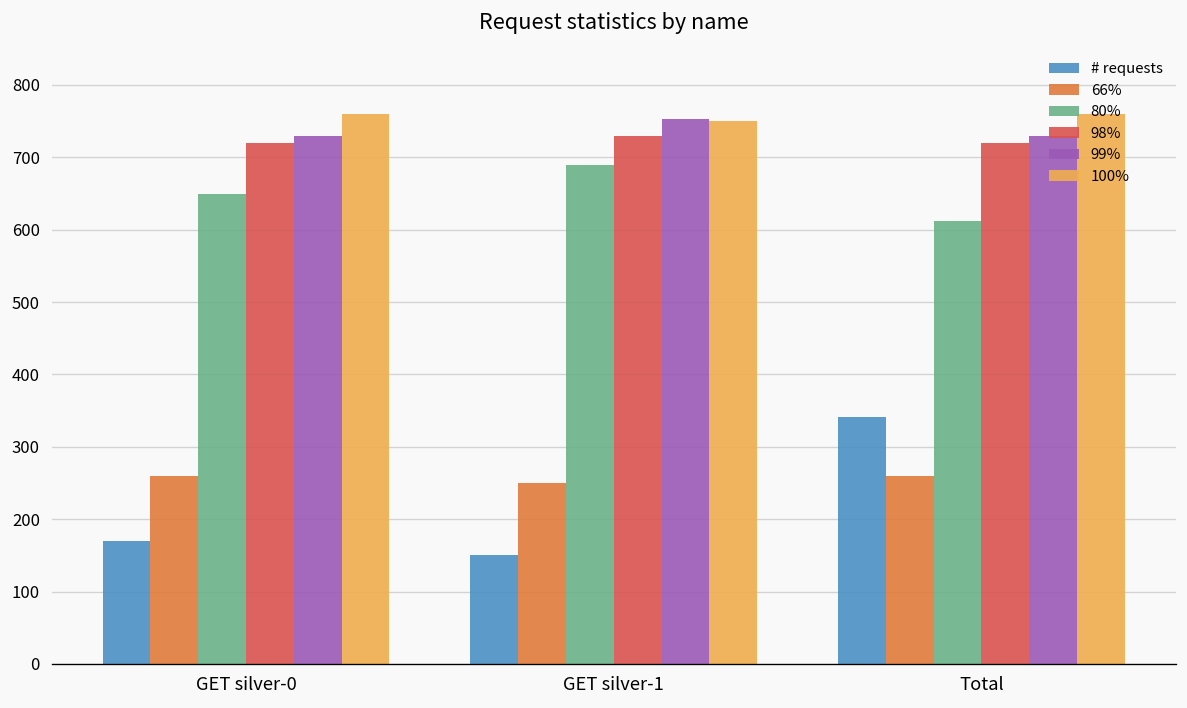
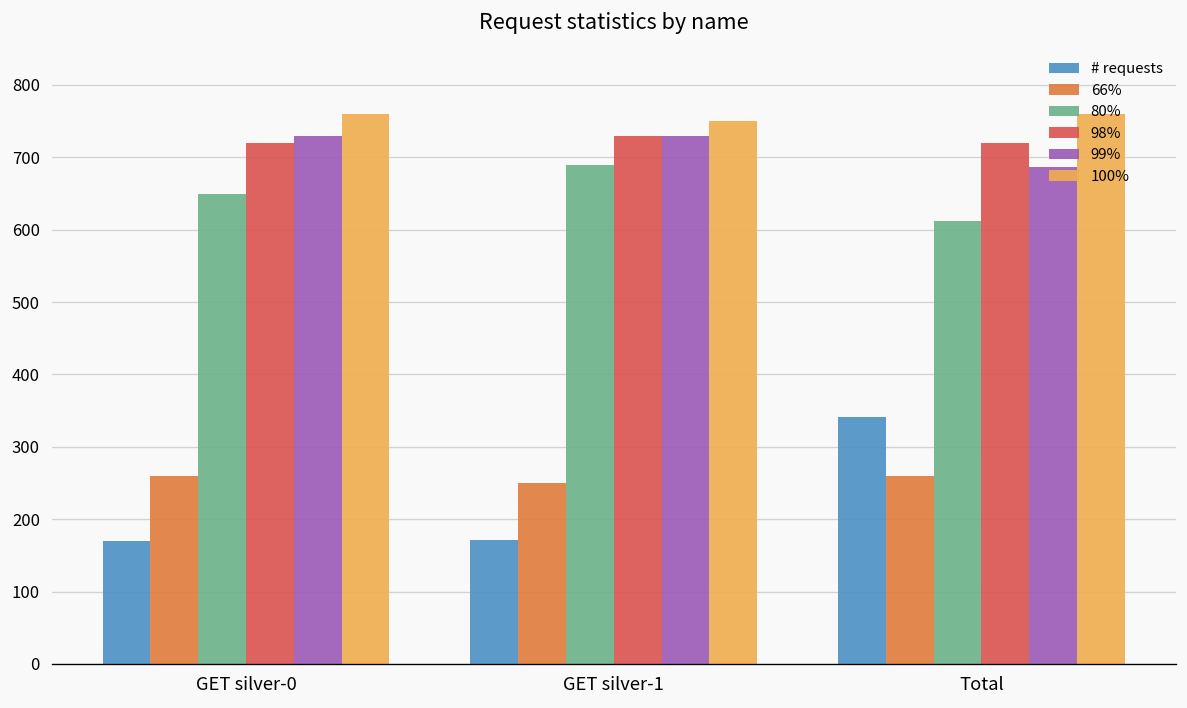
# requests, GET silver-1: 150 -> 170
99%, GET silver-1: 750 -> 730
99%, Total: 730 -> 690
